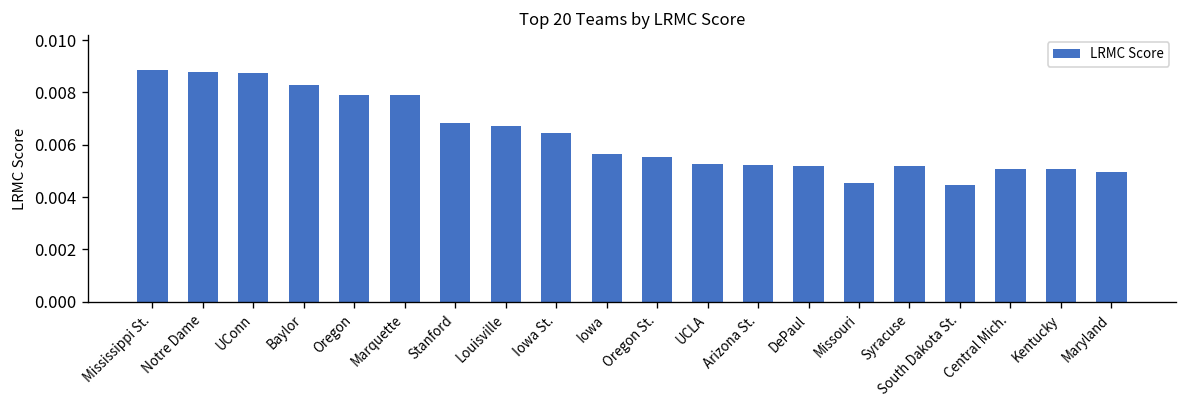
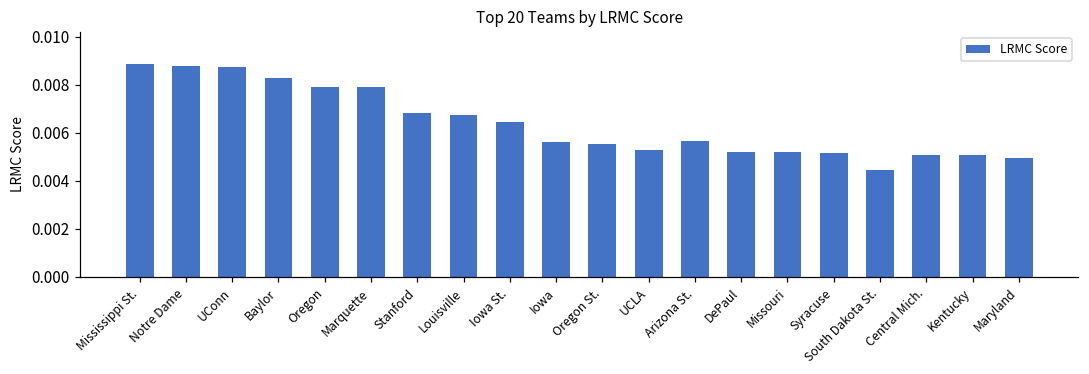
Arizona St.: 0.0052 -> 0.0057
Missouri: 0.0045 -> 0.0052
